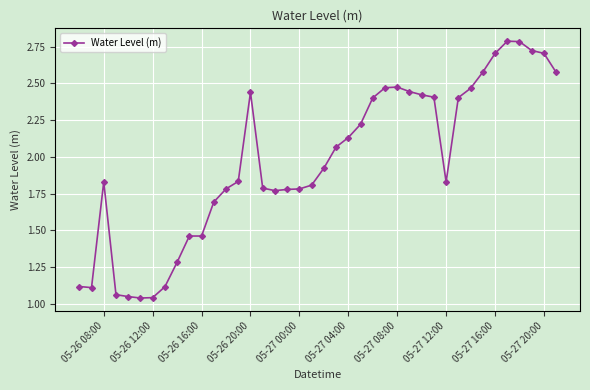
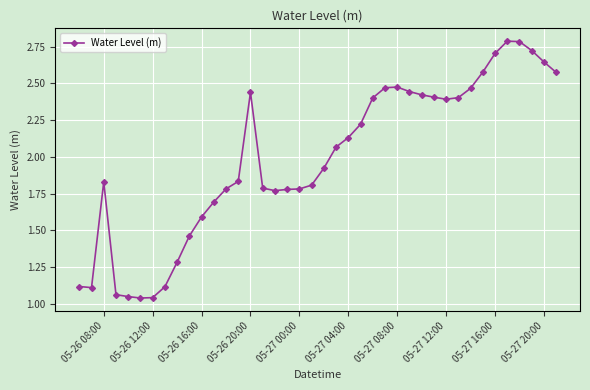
05-26 16:00: 1.46 -> 1.59
05-27 12:00: 1.83 -> 2.39
05-27 20:00: 2.70 -> 2.65
